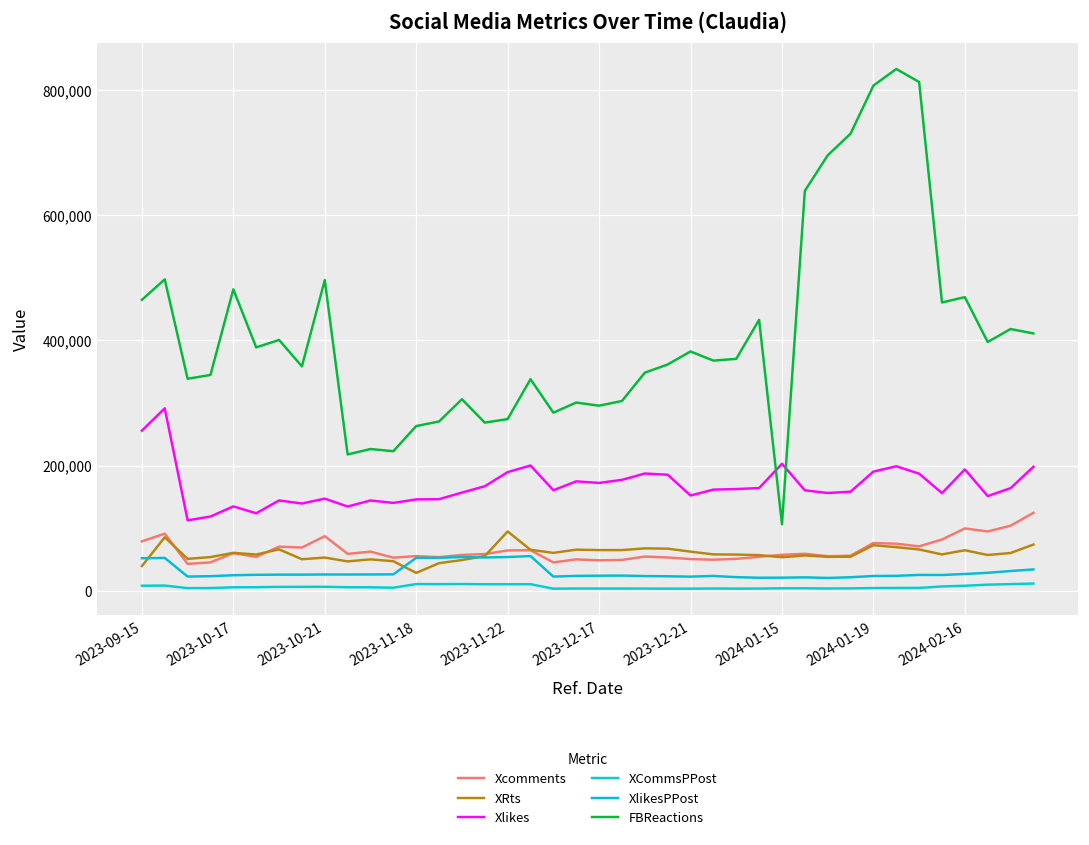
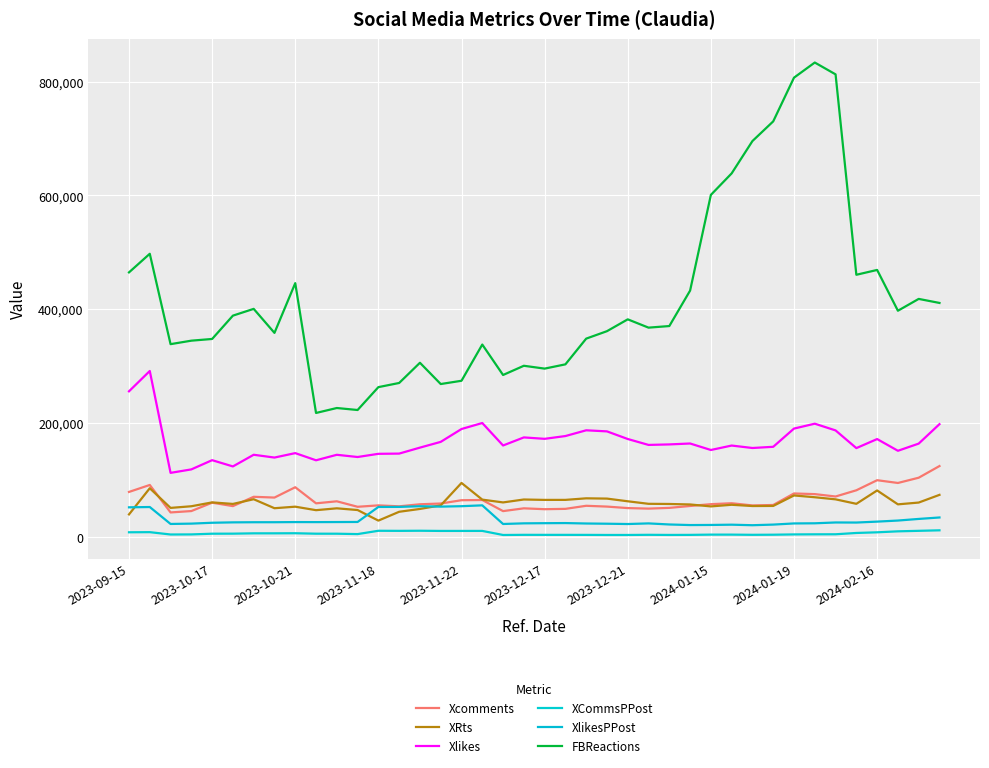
FBReactions, 2023-10-17: 480,000 -> 350,000
FBReactions, 2023-10-21: 500,000 -> 450,000
Xlikes, 2023-12-21: 150,000 -> 170,000
Xlikes, 2024-01-15: 200,000 -> 150,000
FBReactions, 2024-01-15: 110,000 -> 600,000
XRts, 2024-02-16: 60,000 -> 80,000
Xlikes, 2024-02-16: 190,000 -> 170,000
